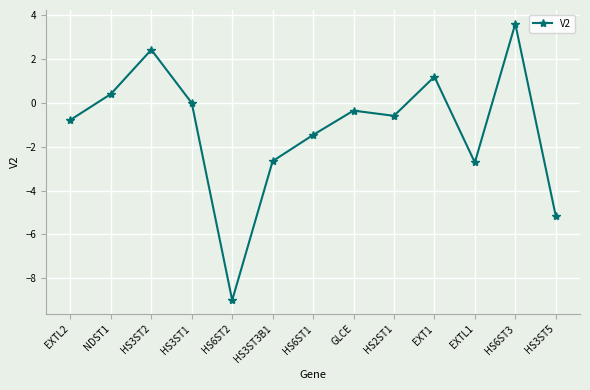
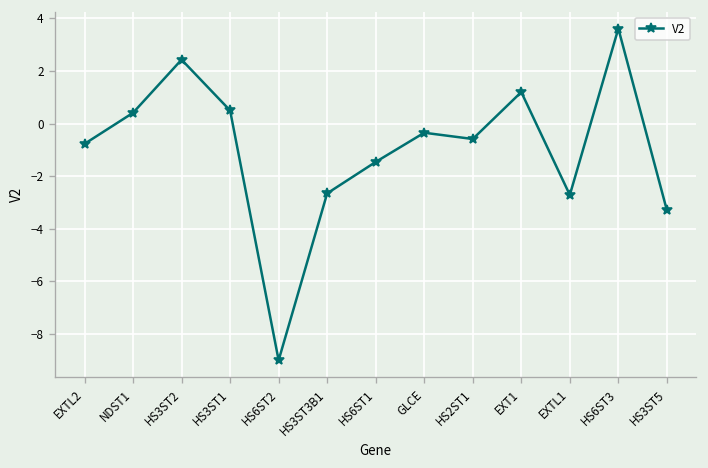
HS3ST1: 0.0 -> 0.5
HS3ST5: -5.1 -> -3.3
